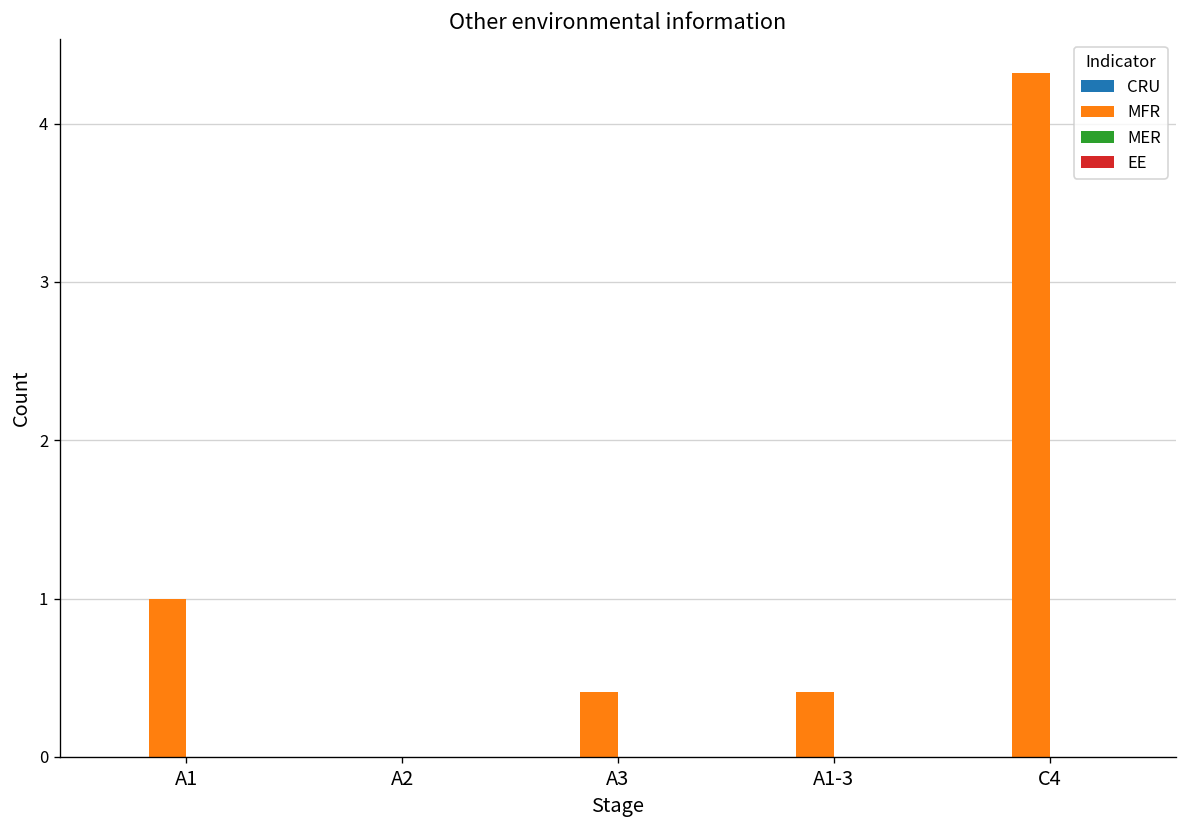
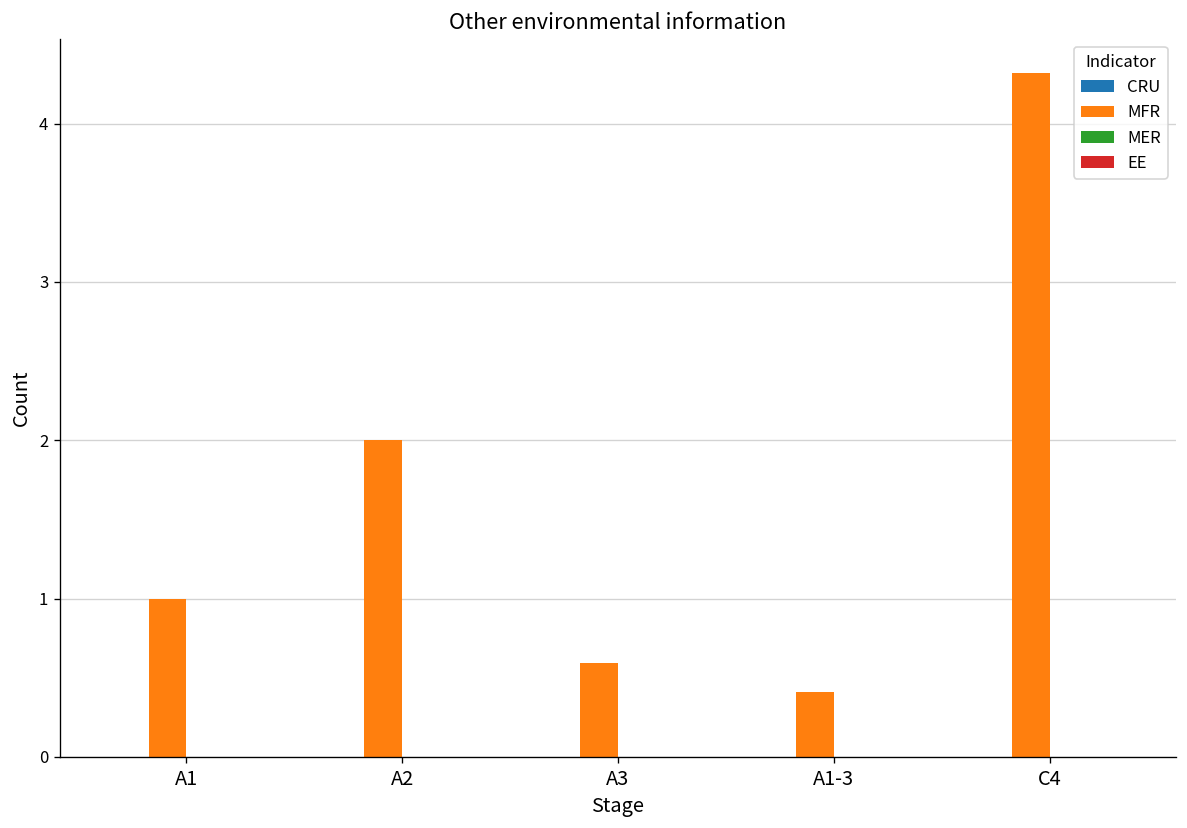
MFR, A2: 0 -> 2
MFR, A3: 0.41 -> 0.60
